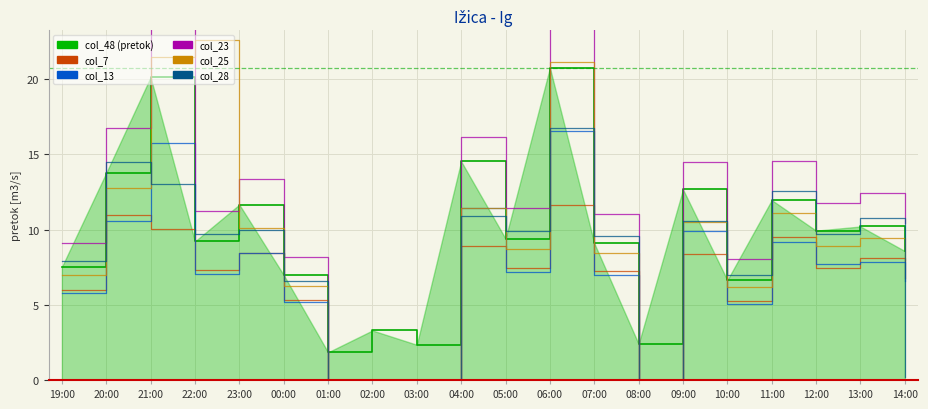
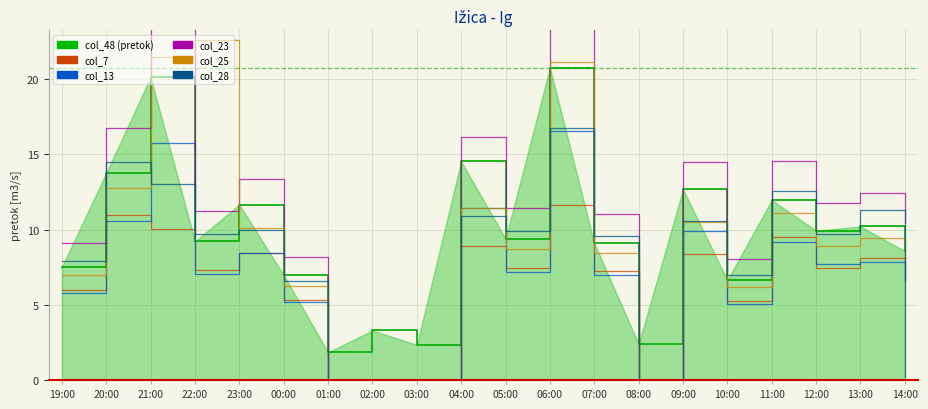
col_28, 13:00: 10.7 -> 11.3
